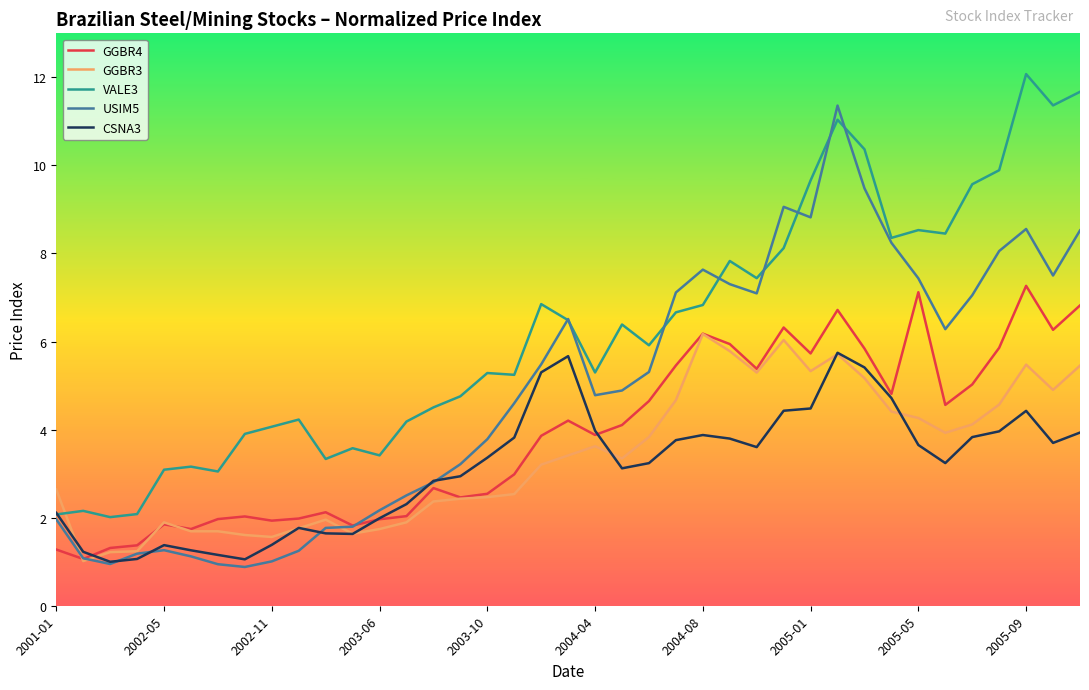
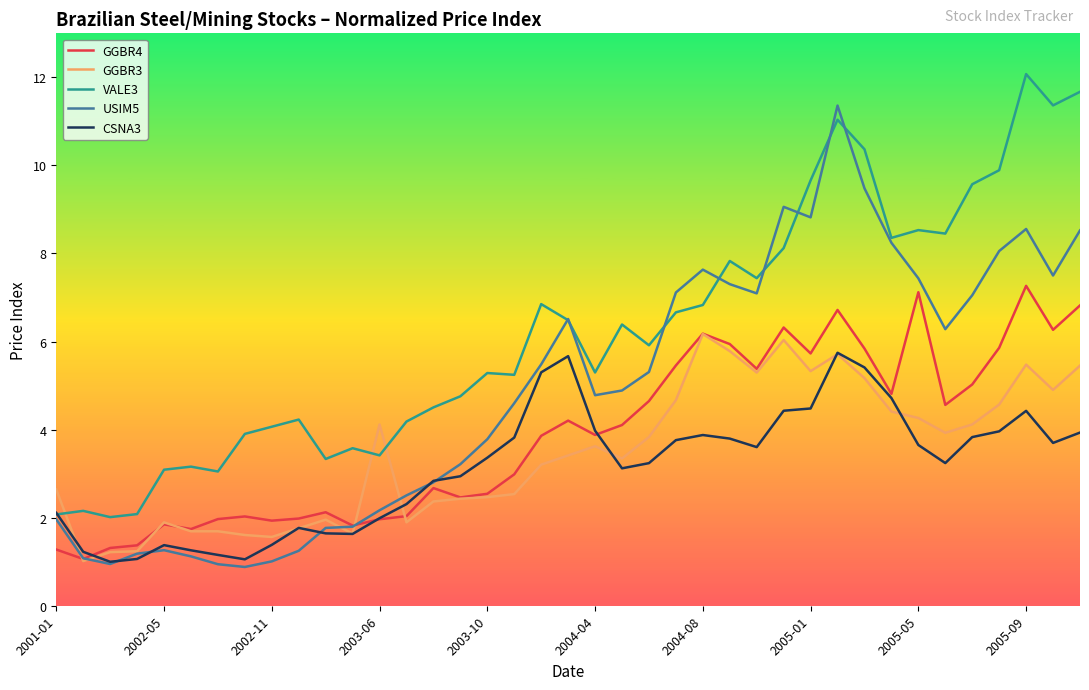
GGBR3, 2003-06: 1.7 -> 4.1
